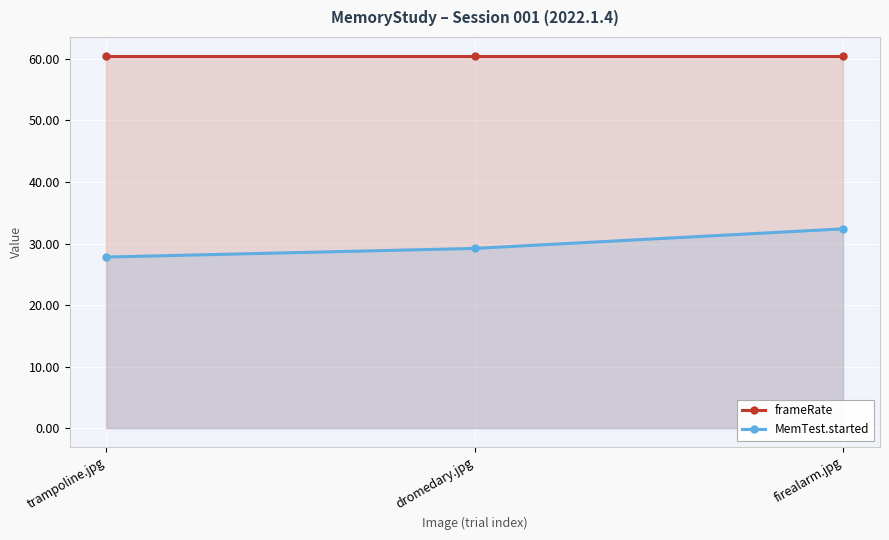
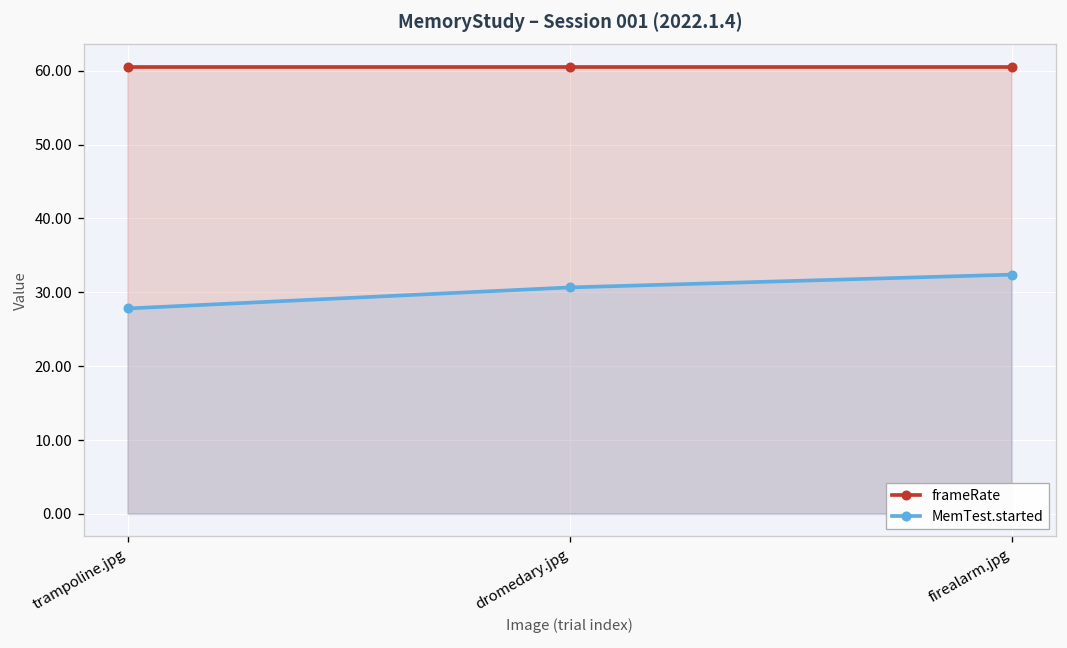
MemTest.started, dromedary.jpg: 29 -> 31
